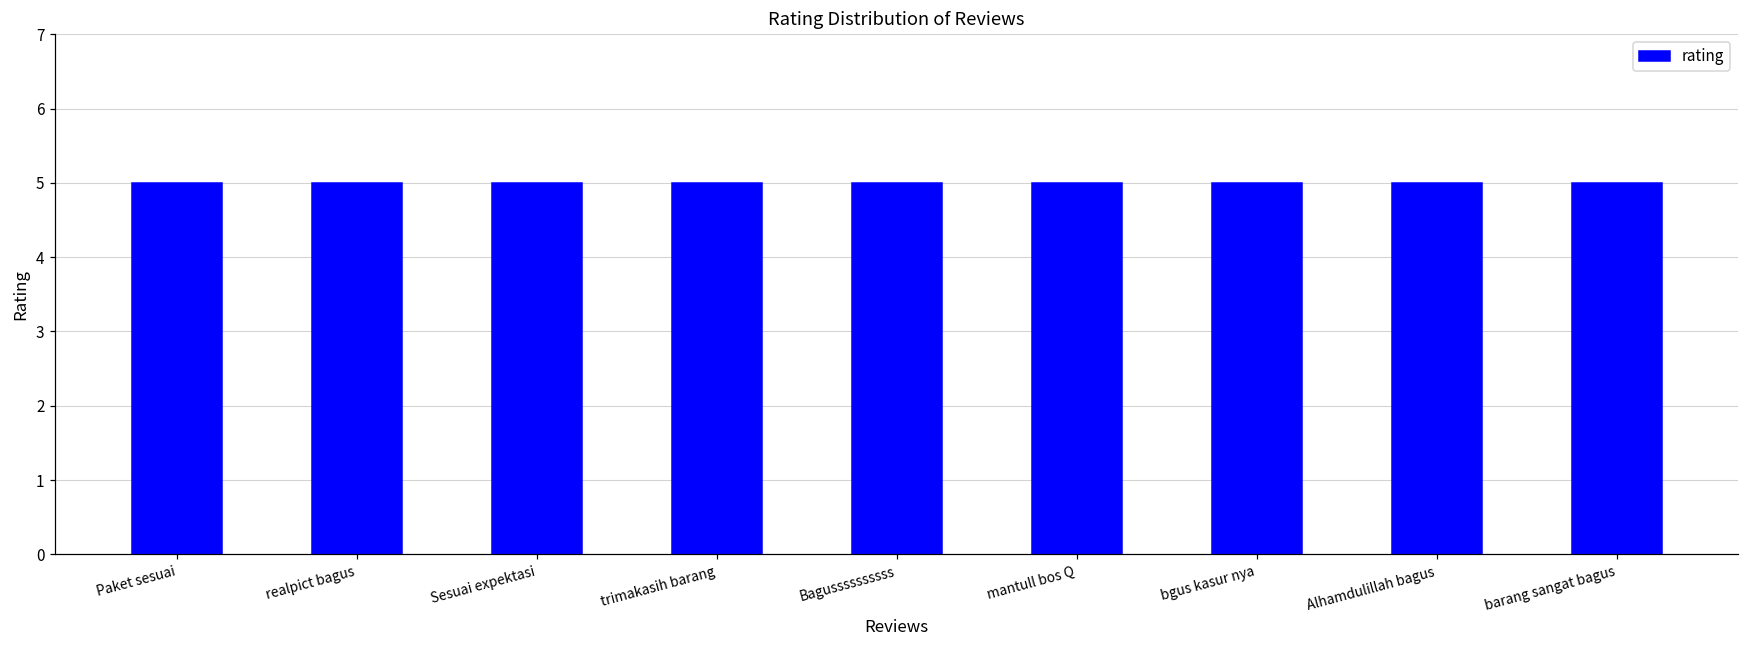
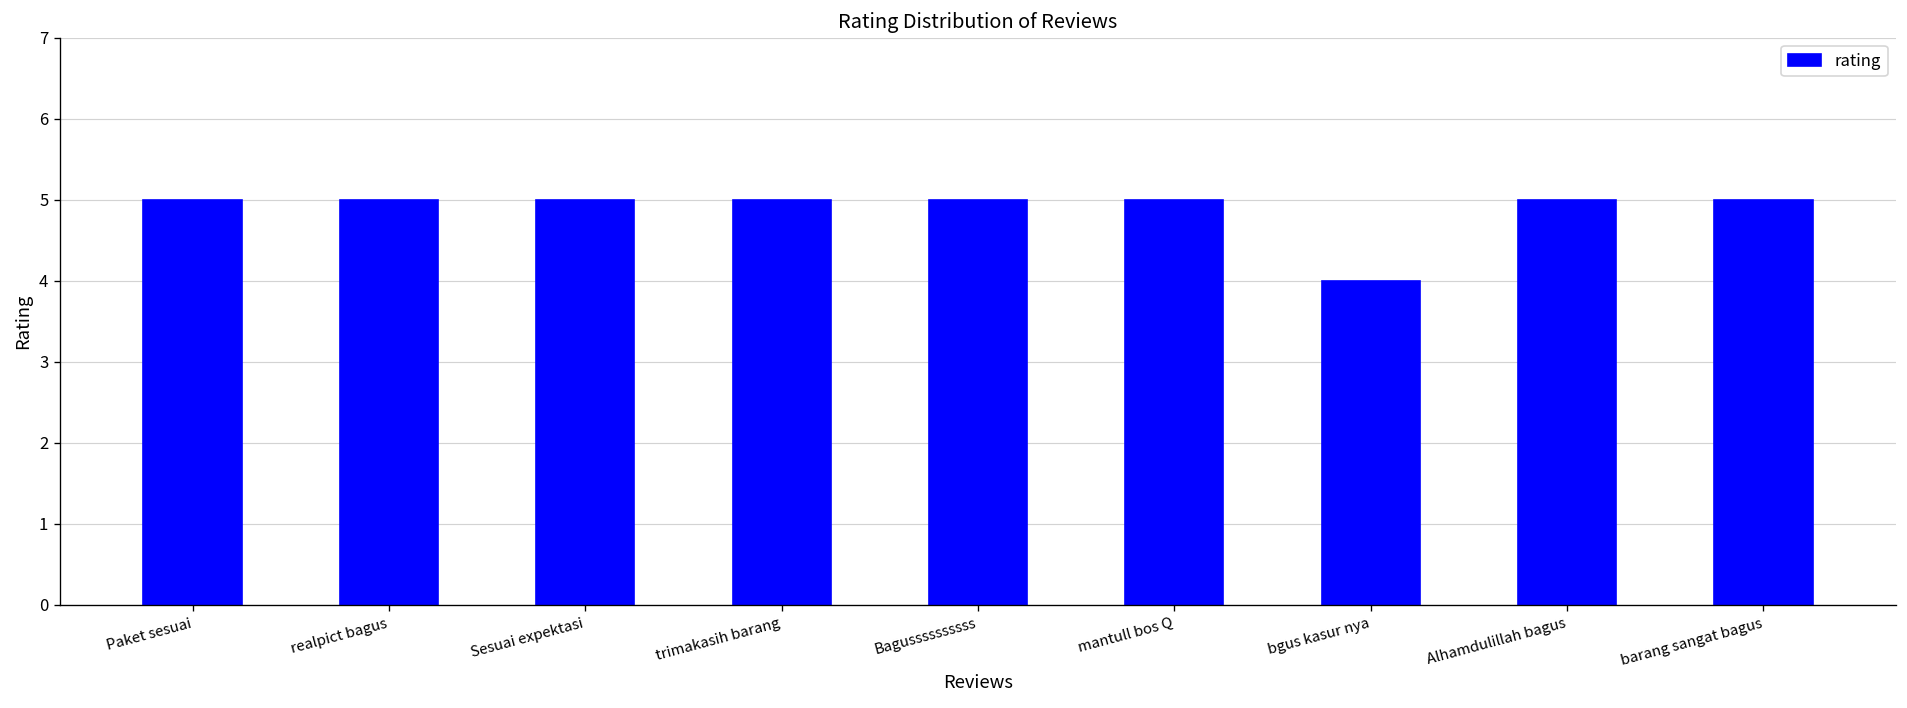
bgus kasur nya: 5 -> 4
